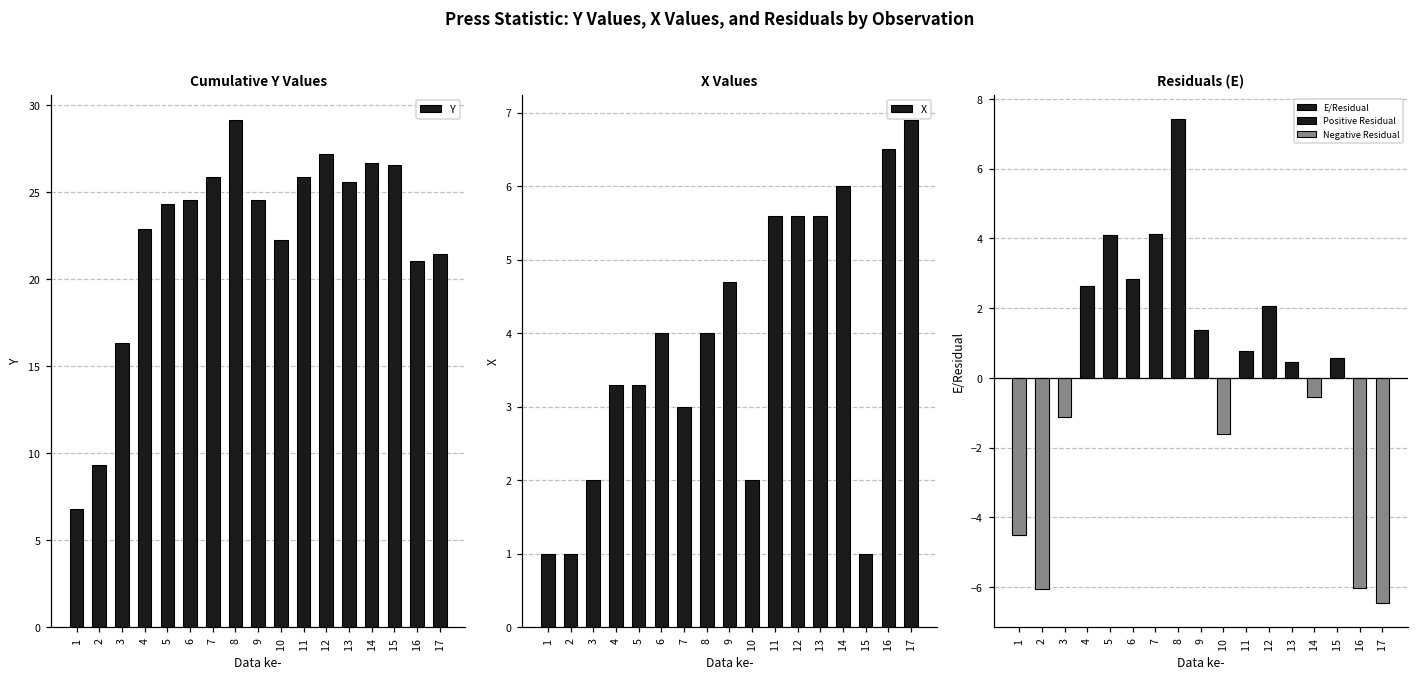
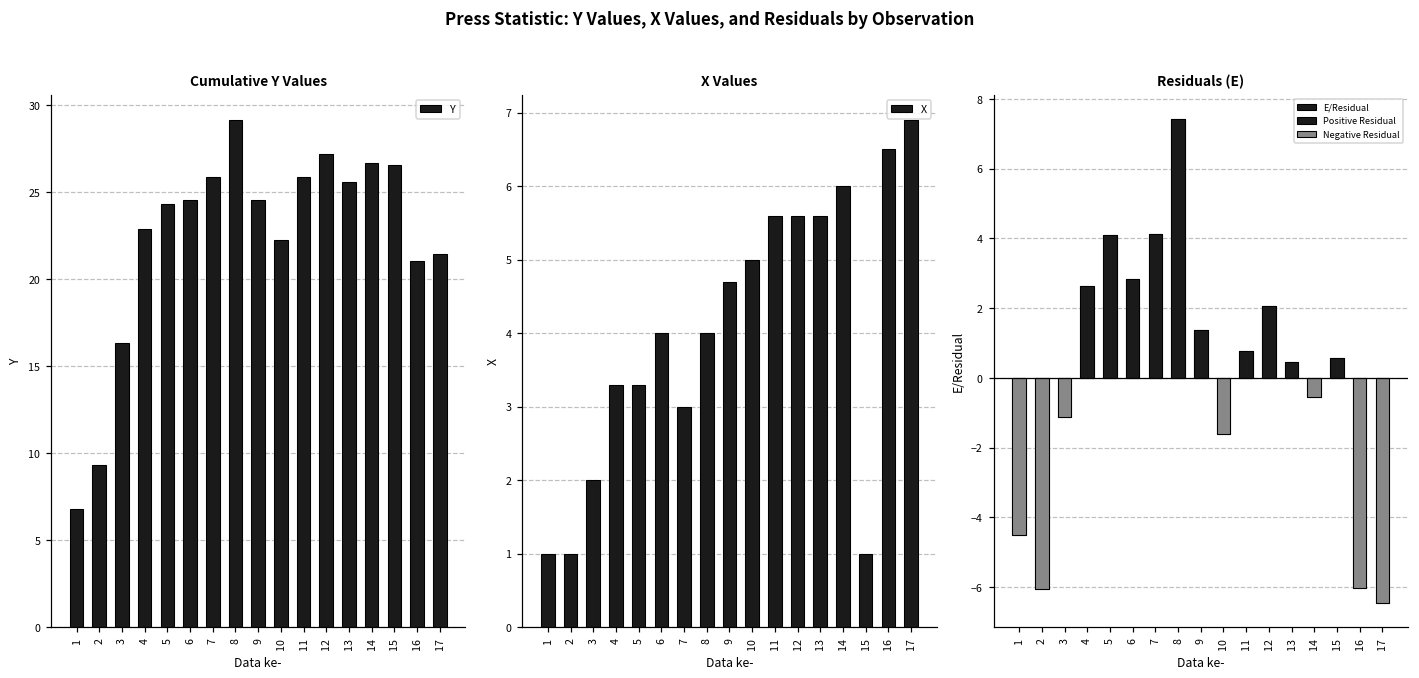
X Values, 10: 2 -> 5
